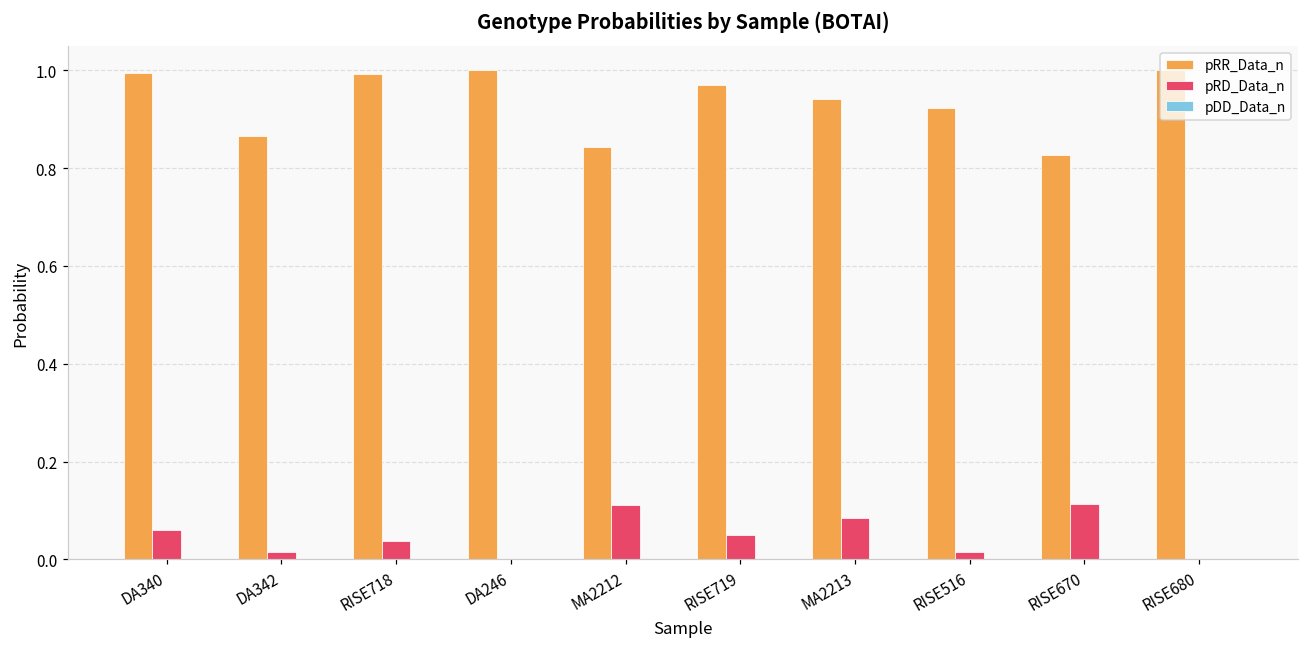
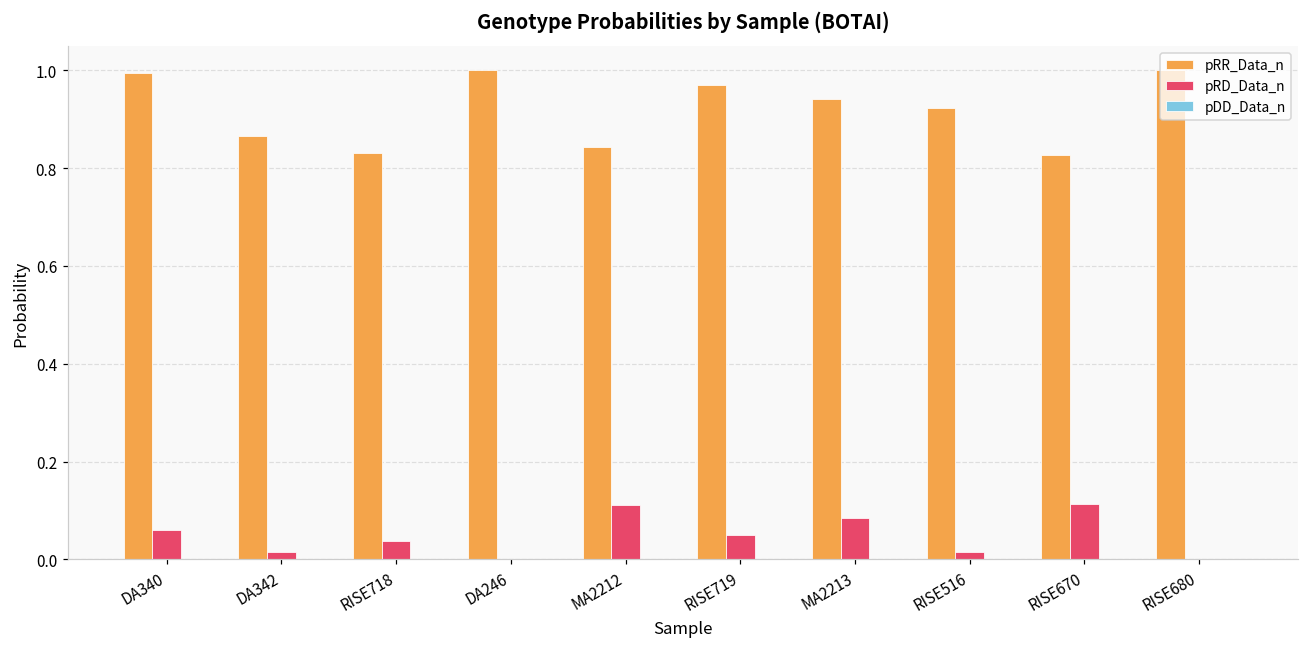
pRR_Data_n, RISE718: 0.99 -> 0.83
